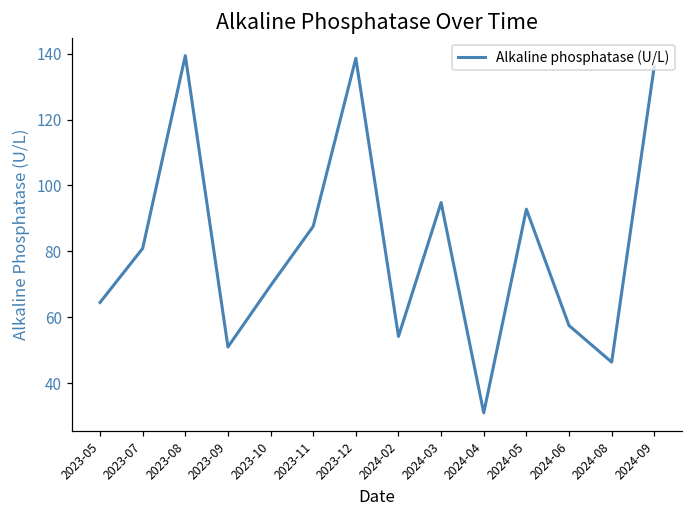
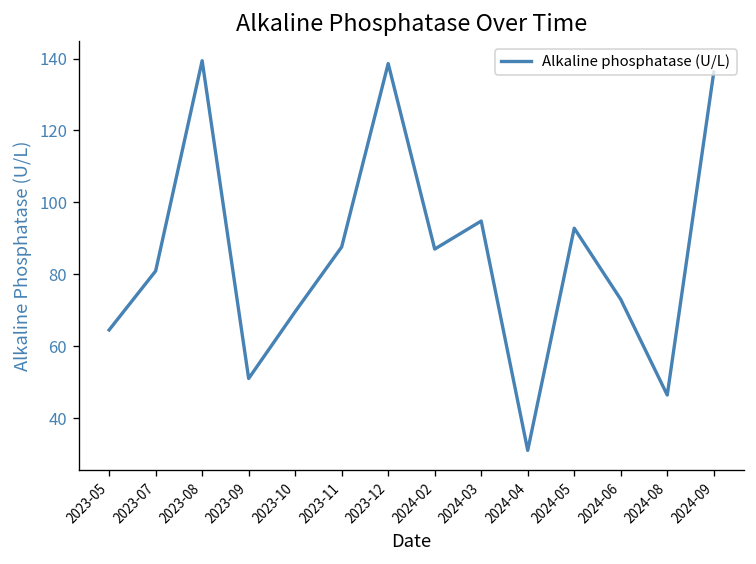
2024-02: 54 -> 87
2024-06: 58 -> 73
